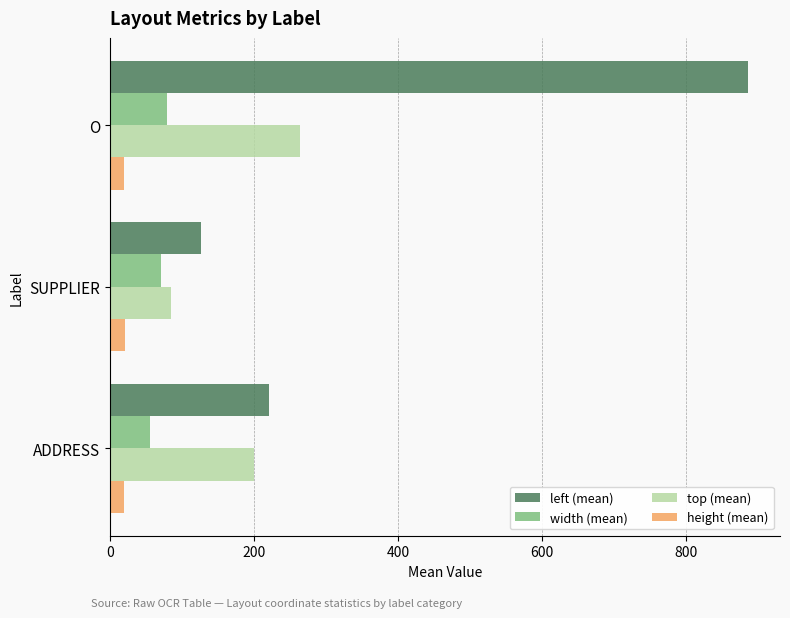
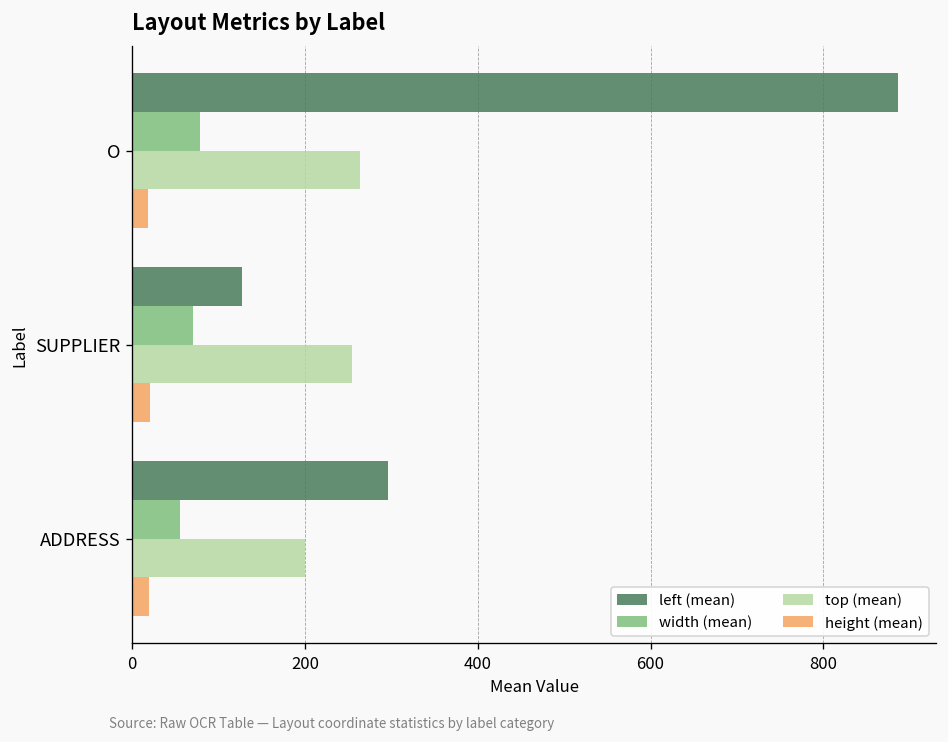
top (mean), SUPPLIER: 90 -> 260
left (mean), ADDRESS: 220 -> 300
